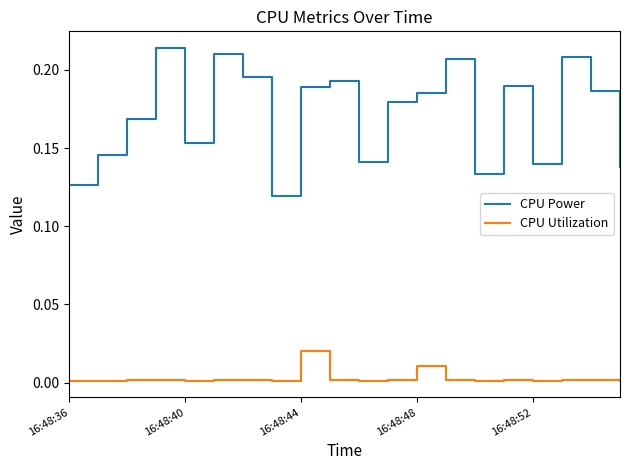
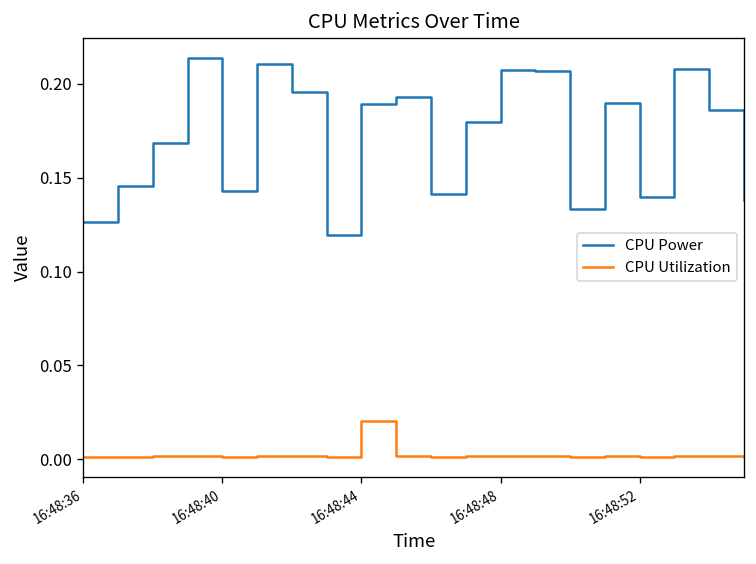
CPU Power, 16:48:40: 0.153 -> 0.143
CPU Power, 16:48:48: 0.185 -> 0.207
CPU Utilization, 16:48:48: 0.011 -> 0.002
